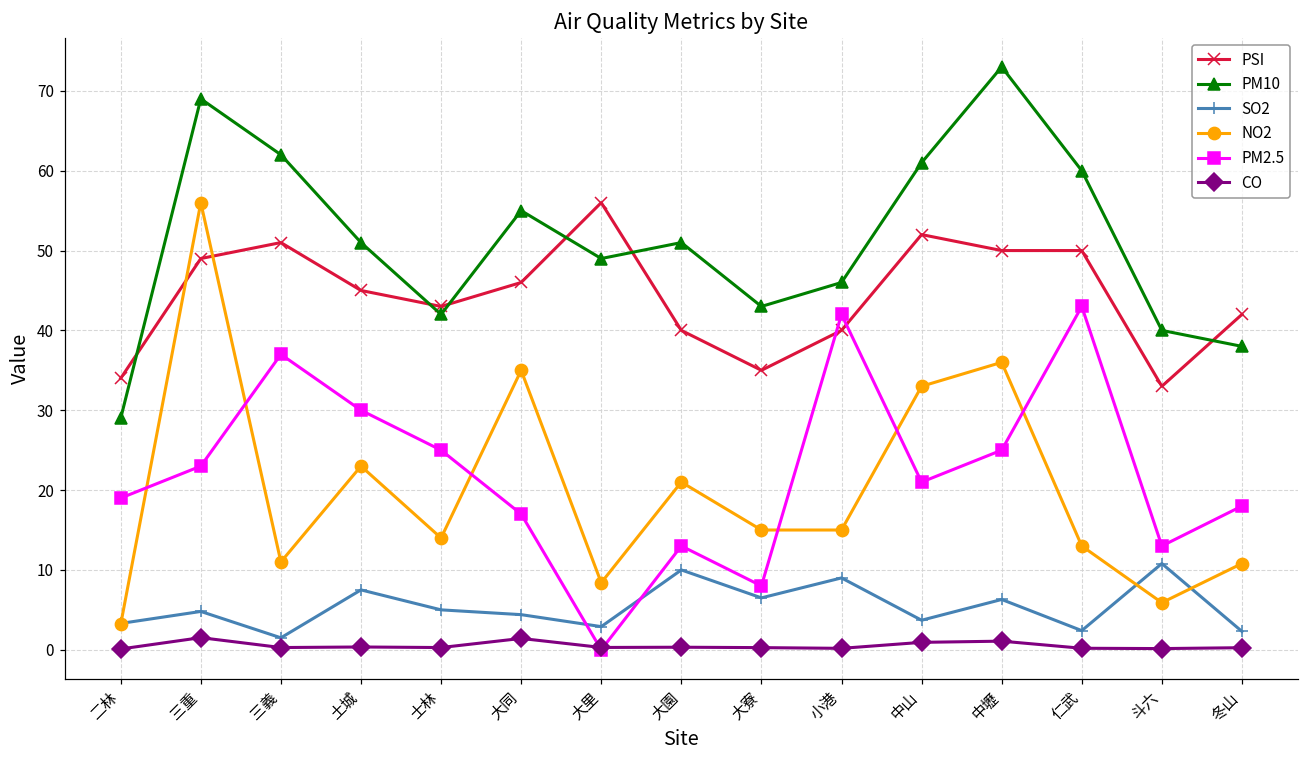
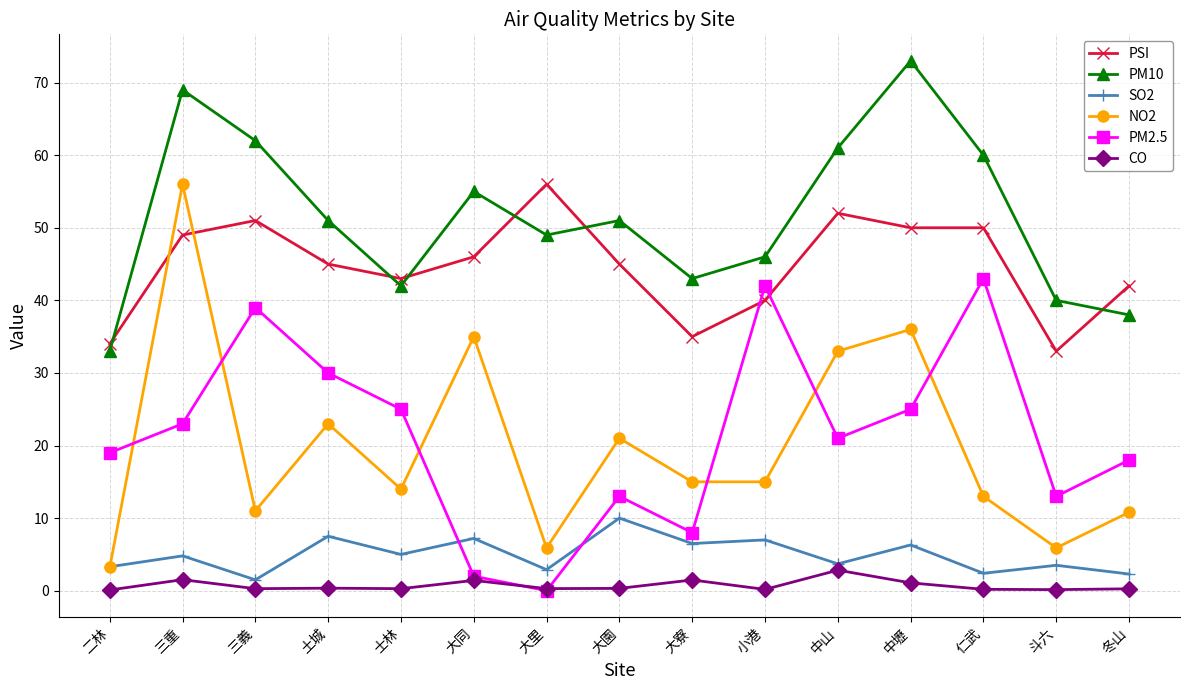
PM10, 二林: 29 -> 33
PM2.5, 三義: 37 -> 39
SO2, 大同: 4 -> 7
PM2.5, 大同: 17 -> 2
NO2, 大里: 8 -> 6
PSI, 大園: 40 -> 45
CO, 大寮: 0 -> 1
SO2, 小港: 9 -> 7
CO, 中山: 1 -> 3
SO2, 斗六: 11 -> 4
